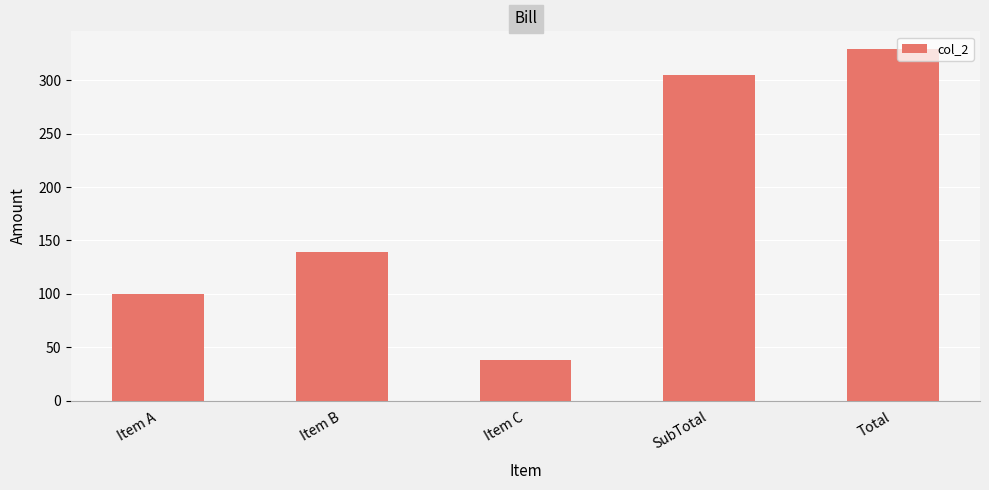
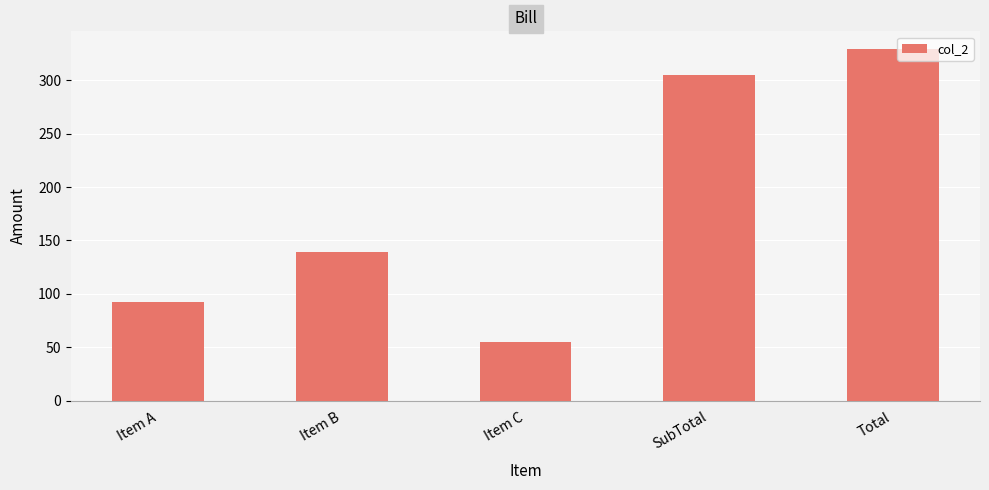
Item A: 100 -> 92
Item C: 38 -> 55
